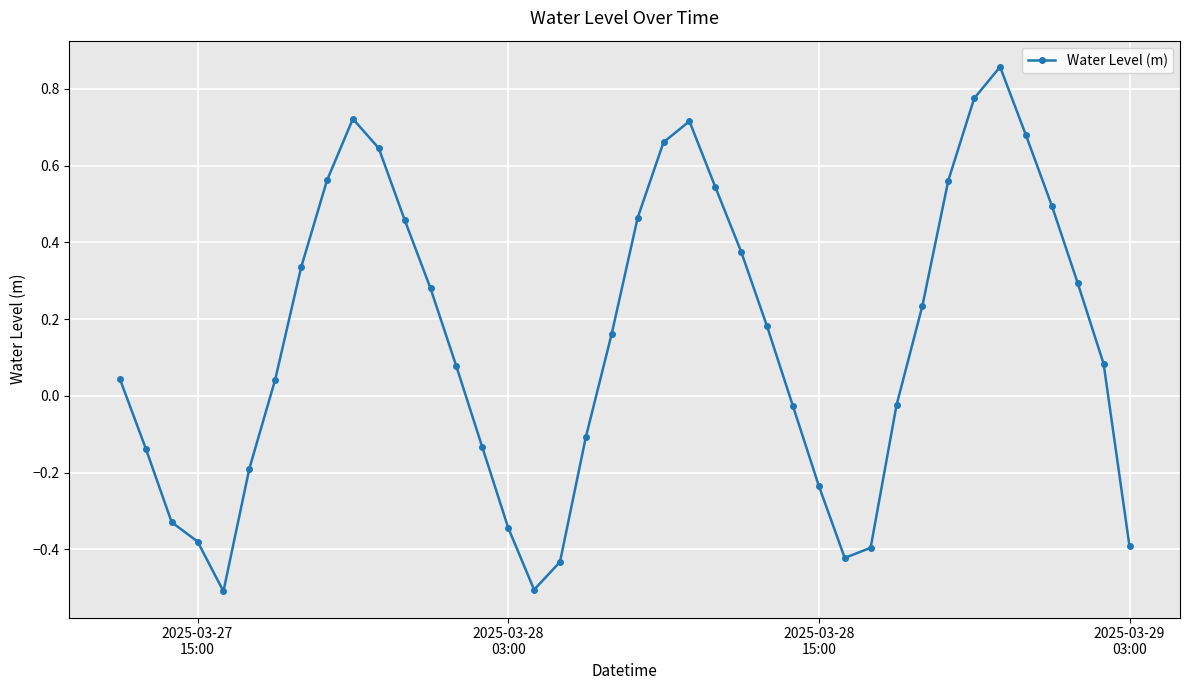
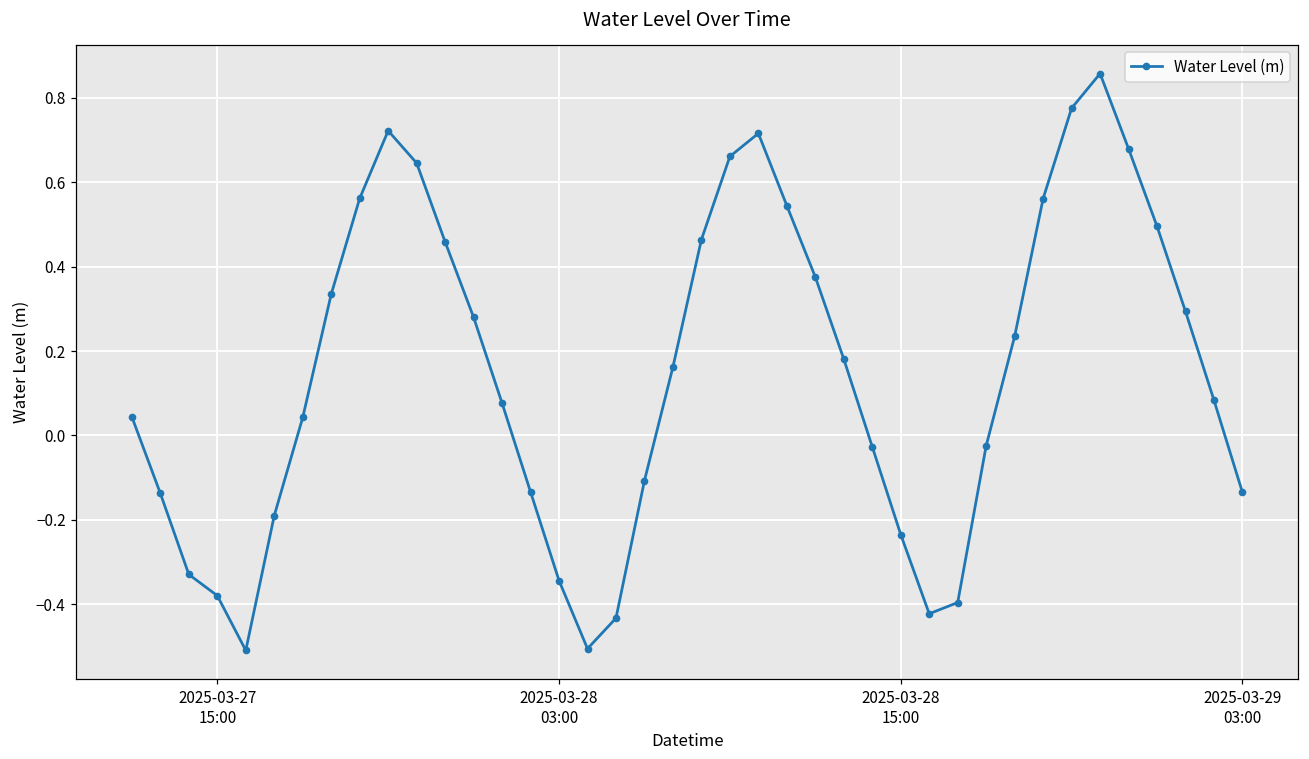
2025-03-29 03:00: -0.39 -> -0.14
